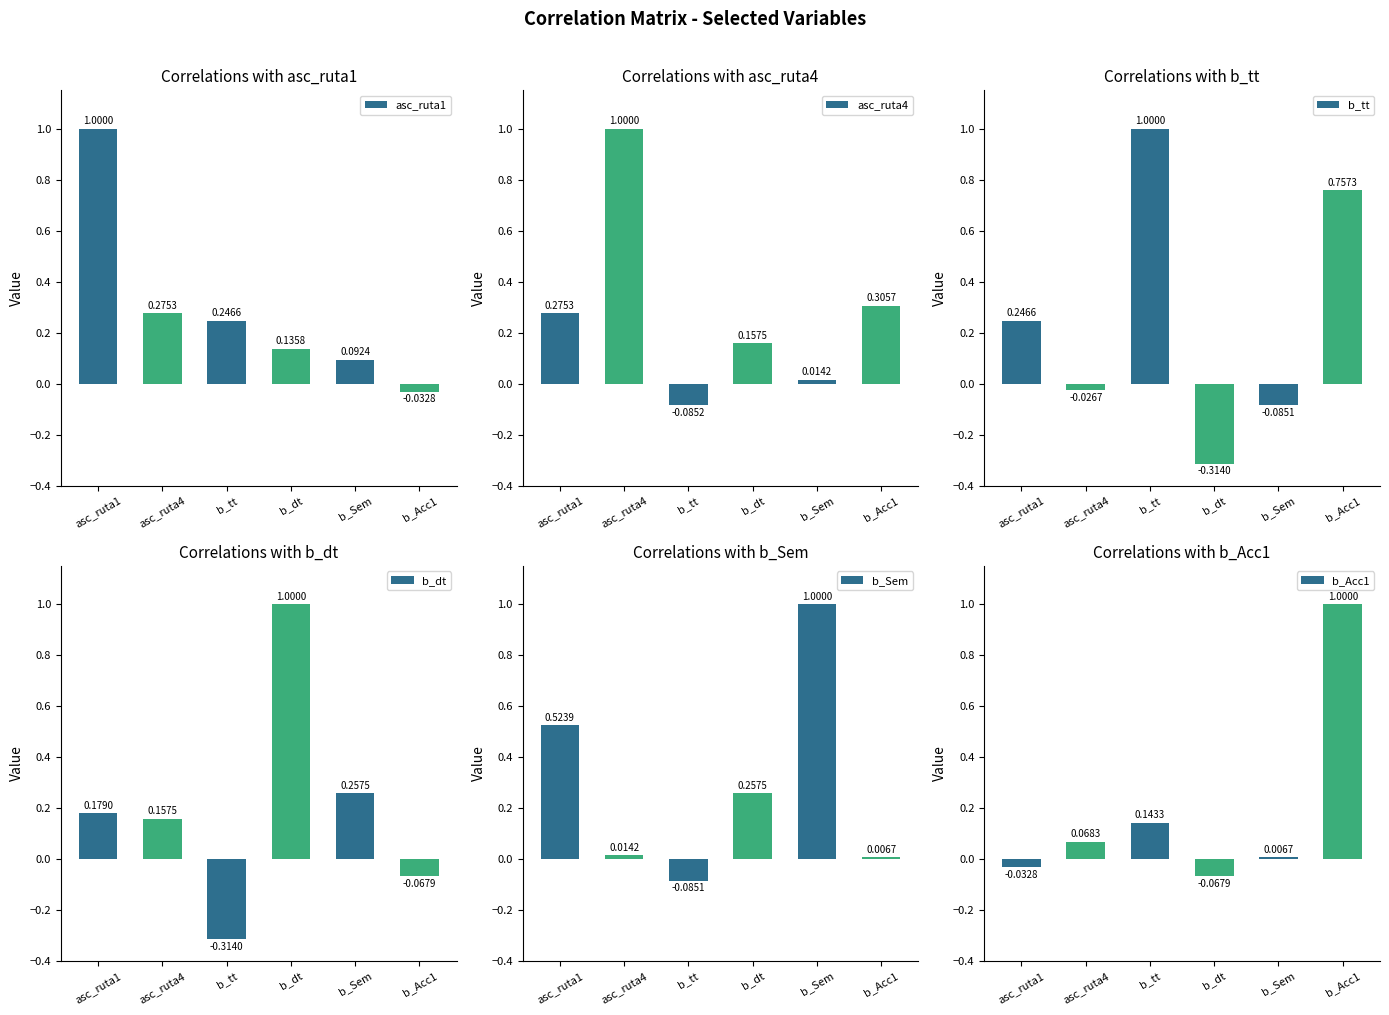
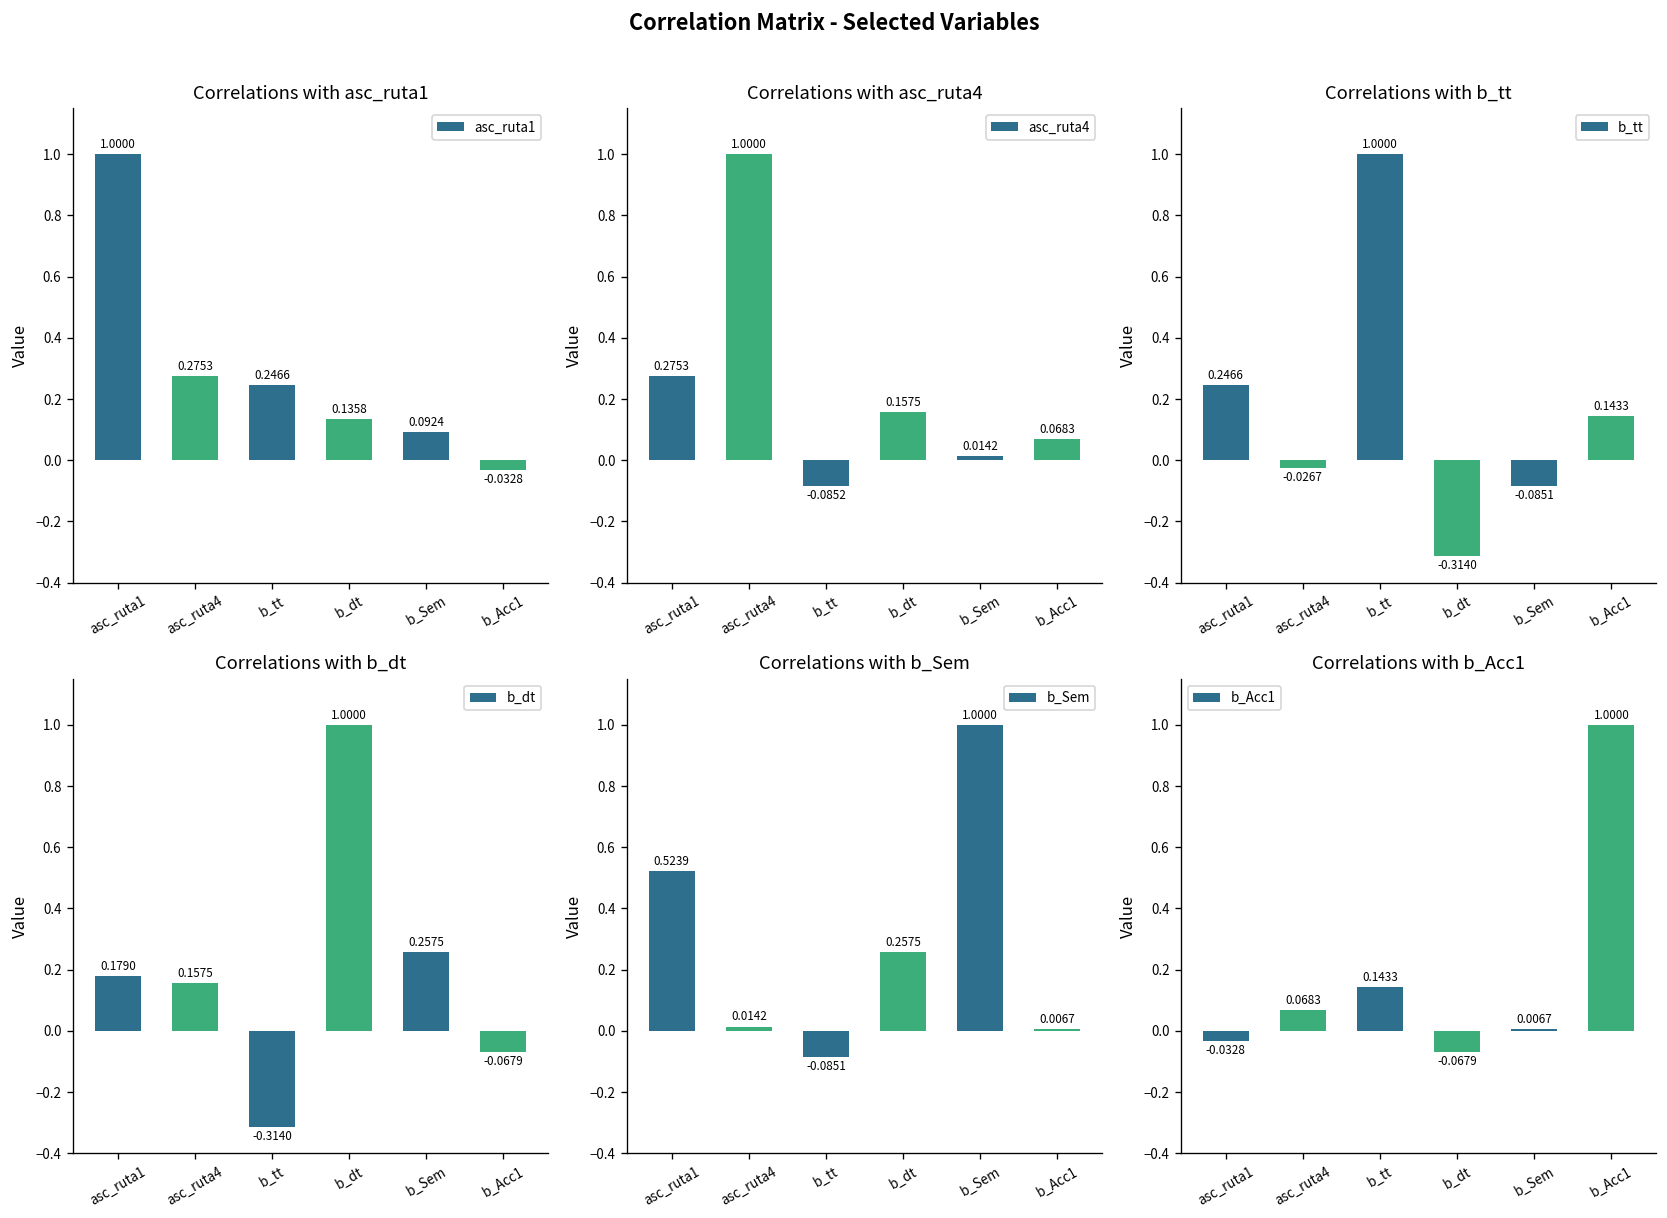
Correlations with asc_ruta4, b_Acc1: 0.3057 -> 0.0683
Correlations with b_tt, b_Acc1: 0.7573 -> 0.1433
